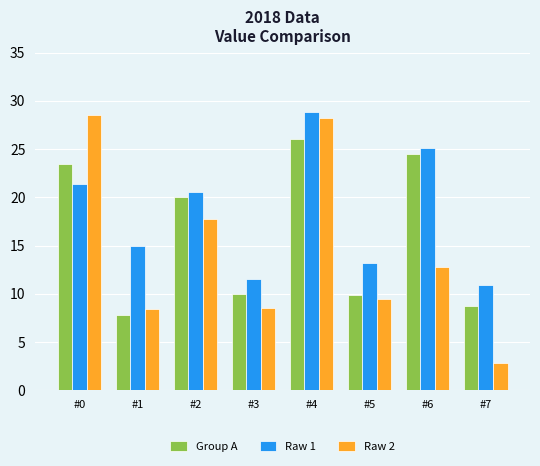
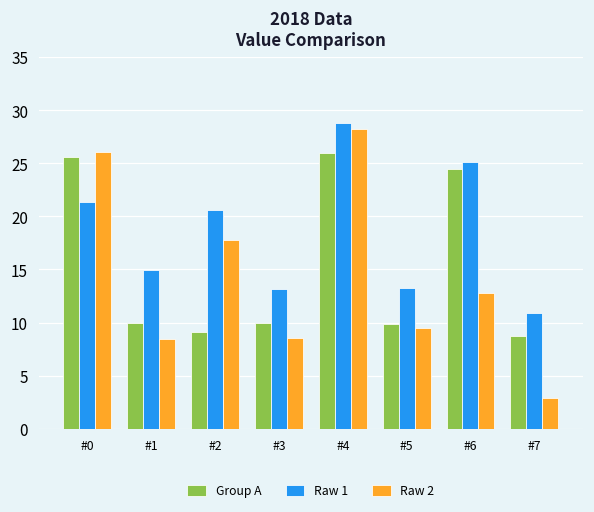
Group A, #0: 23 -> 26
Raw 2, #0: 28 -> 26
Group A, #1: 8 -> 10
Group A, #2: 20 -> 9
Raw 1, #3: 12 -> 13
